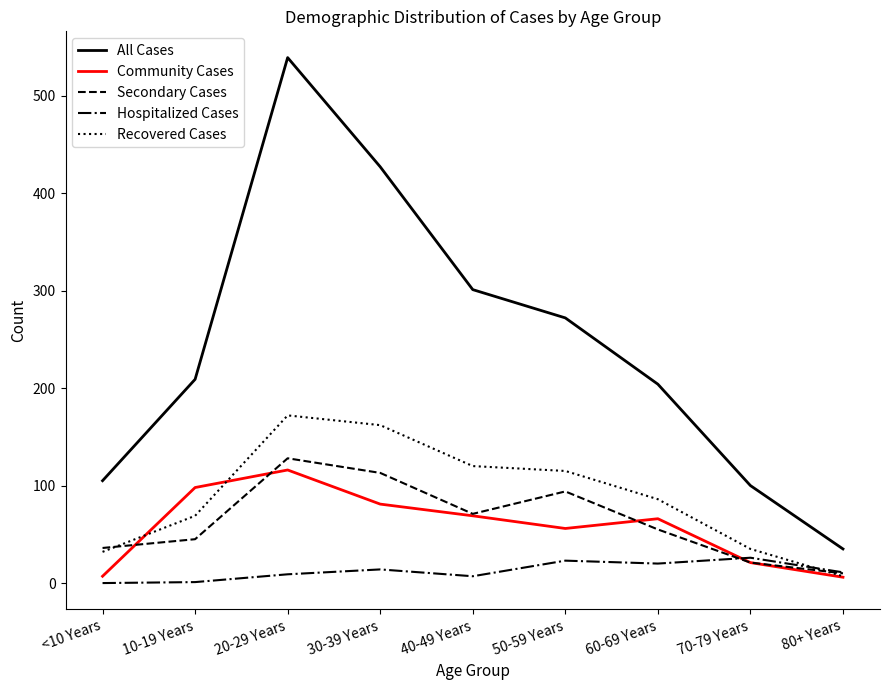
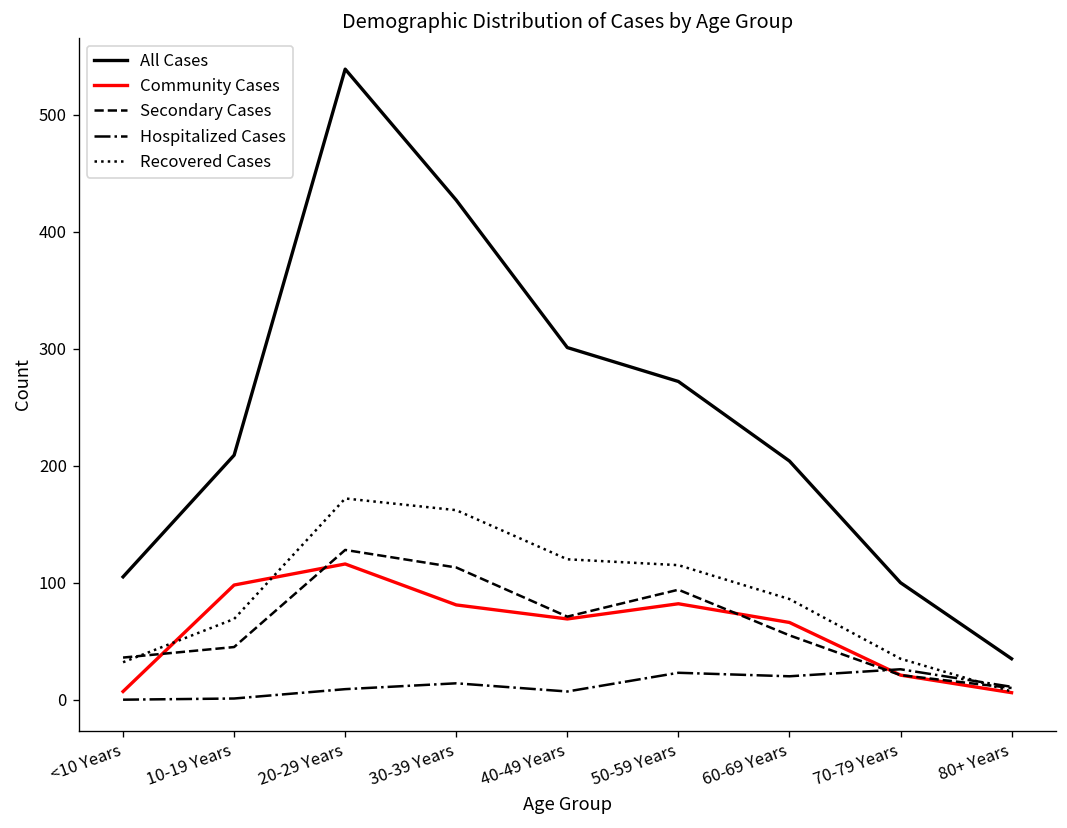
Community Cases, 50-59 Years: 60 -> 80
